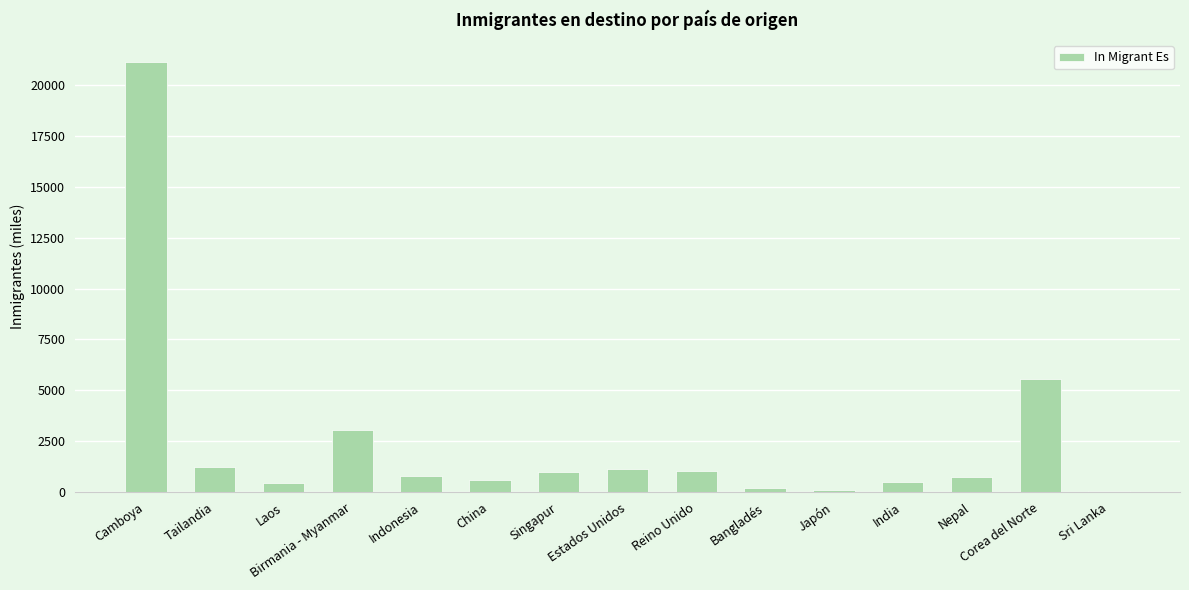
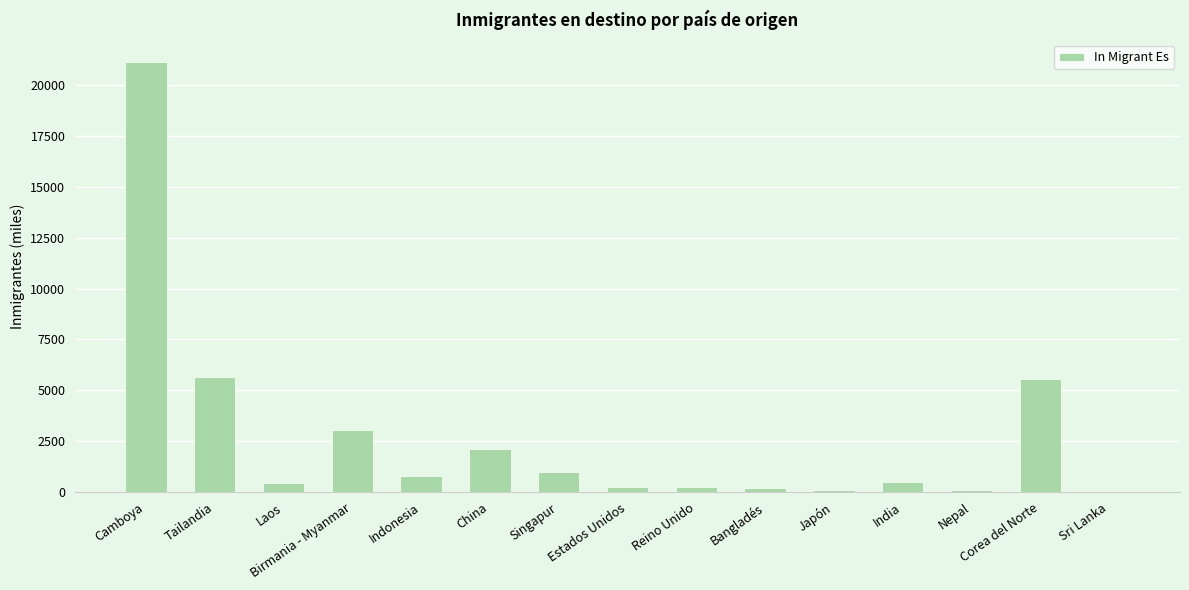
Tailandia: 1200 -> 5700
China: 600 -> 2100
Estados Unidos: 1100 -> 300
Reino Unido: 1100 -> 300
Nepal: 700 -> 100
